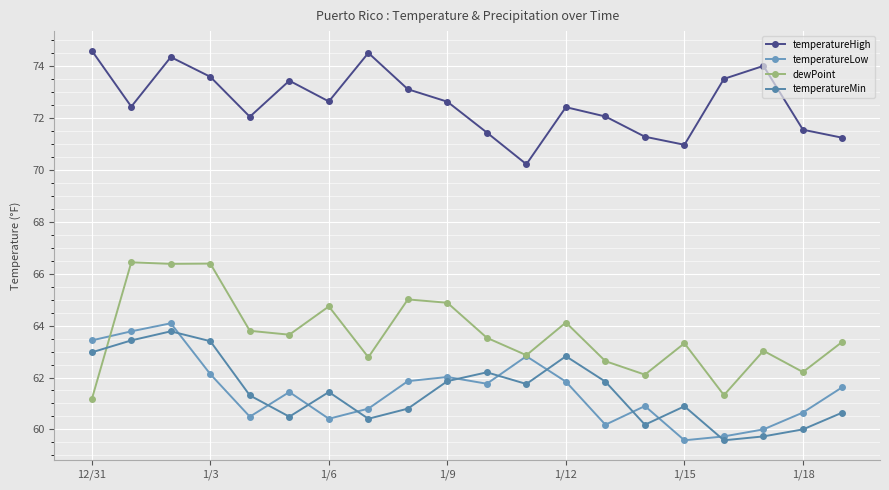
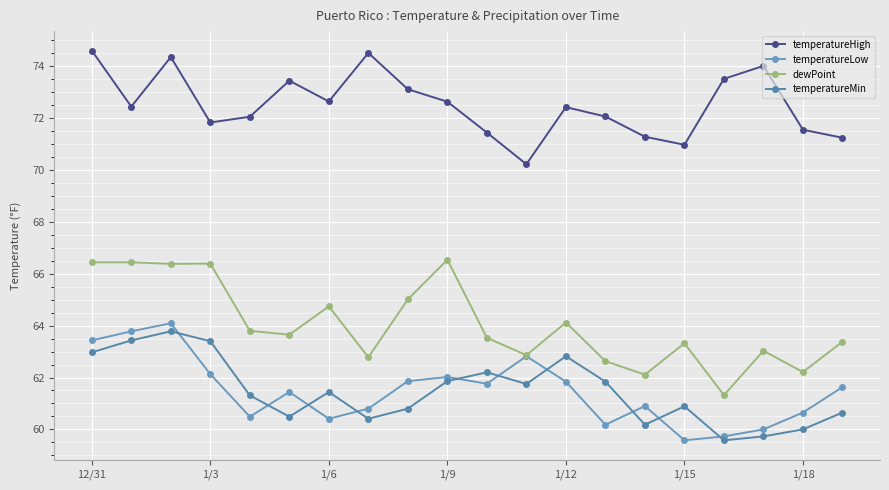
dewPoint, 12/31: 61.2 -> 66.4
temperatureHigh, 1/3: 73.6 -> 71.8
dewPoint, 1/9: 64.9 -> 66.5
